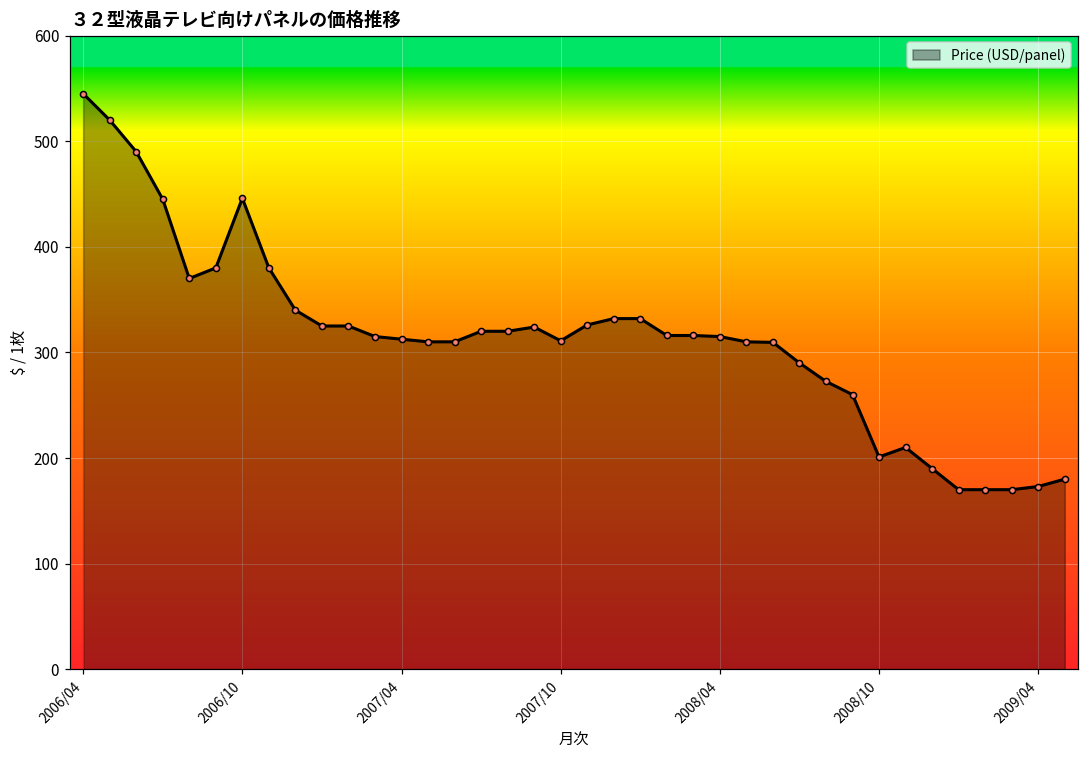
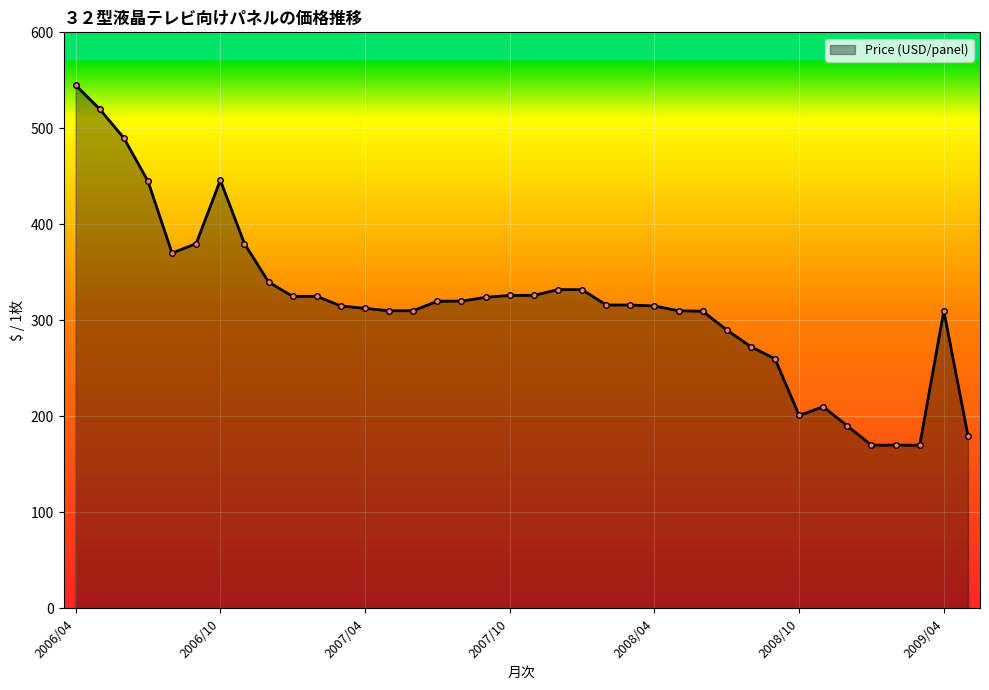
2007/10: 310 -> 330
2009/04: 170 -> 310
